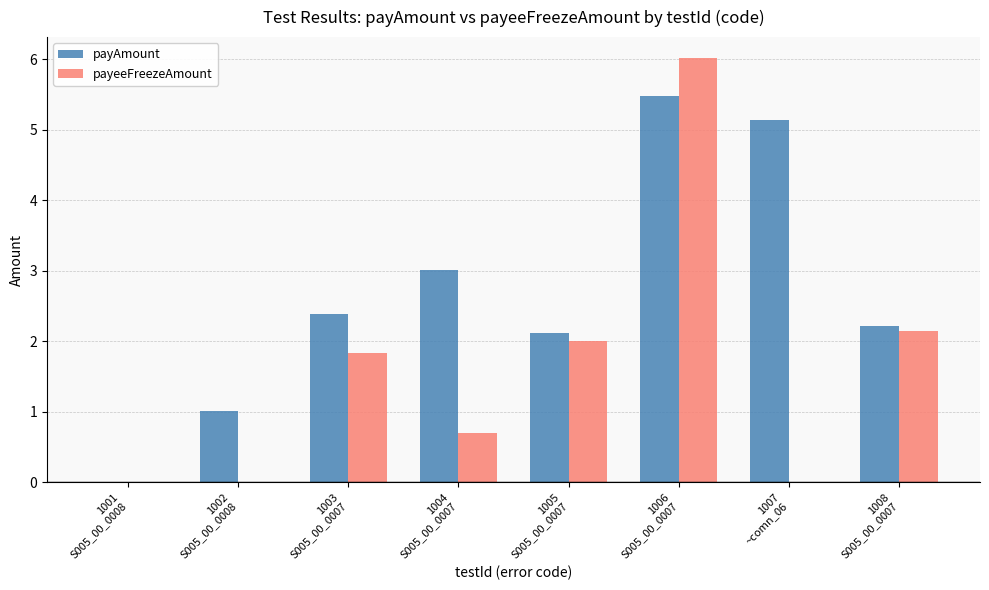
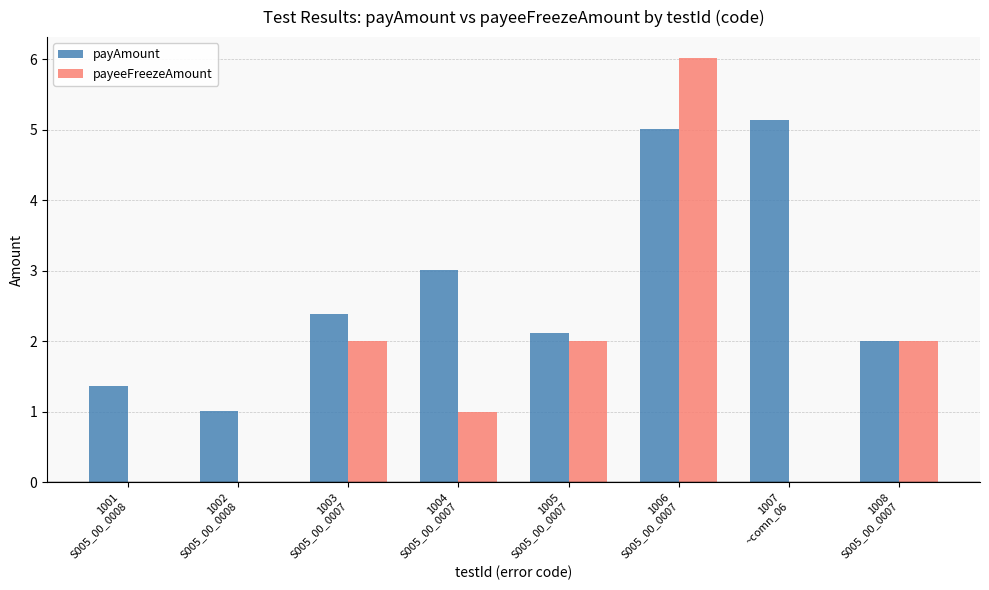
payAmount, 1001 S005_00_0008: 0.0 -> 1.4
payeeFreezeAmount, 1003 S005_00_0007: 1.8 -> 2.0
payeeFreezeAmount, 1004 S005_00_0007: 0.7 -> 1.0
payAmount, 1006 S005_00_0007: 5.5 -> 5.0
payAmount, 1008 S005_00_0007: 2.2 -> 2.0
payeeFreezeAmount, 1008 S005_00_0007: 2.2 -> 2.0
